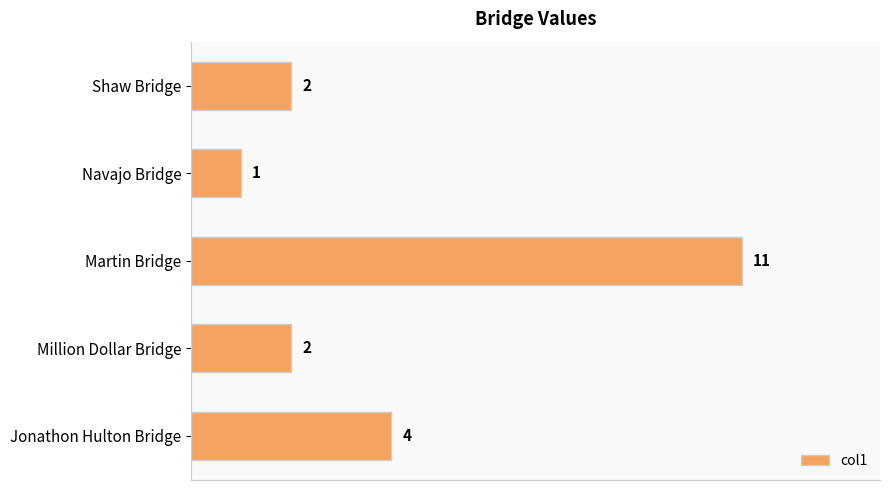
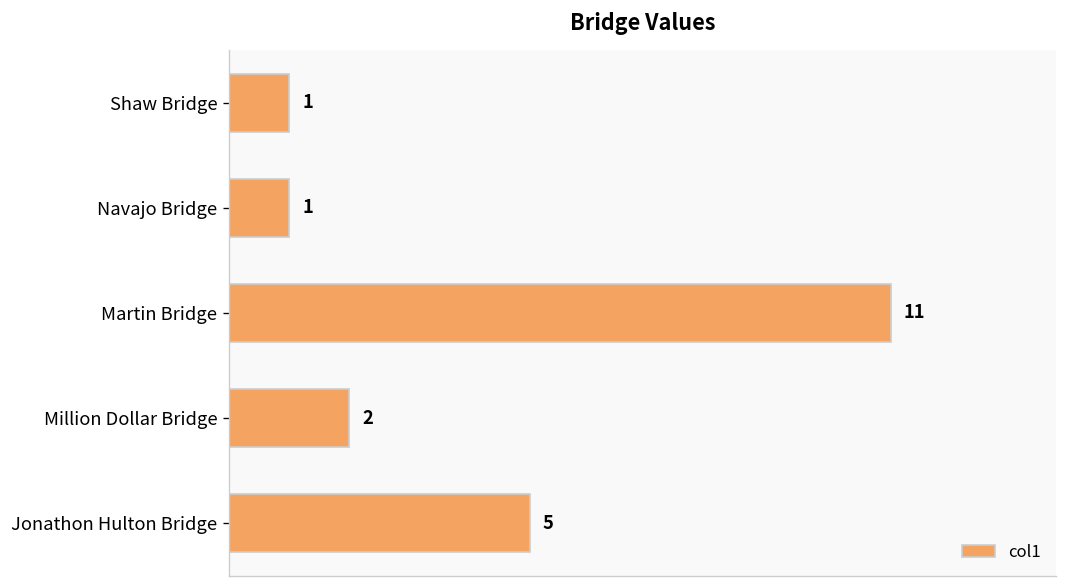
Shaw Bridge: 2 -> 1
Jonathon Hulton Bridge: 4 -> 5
